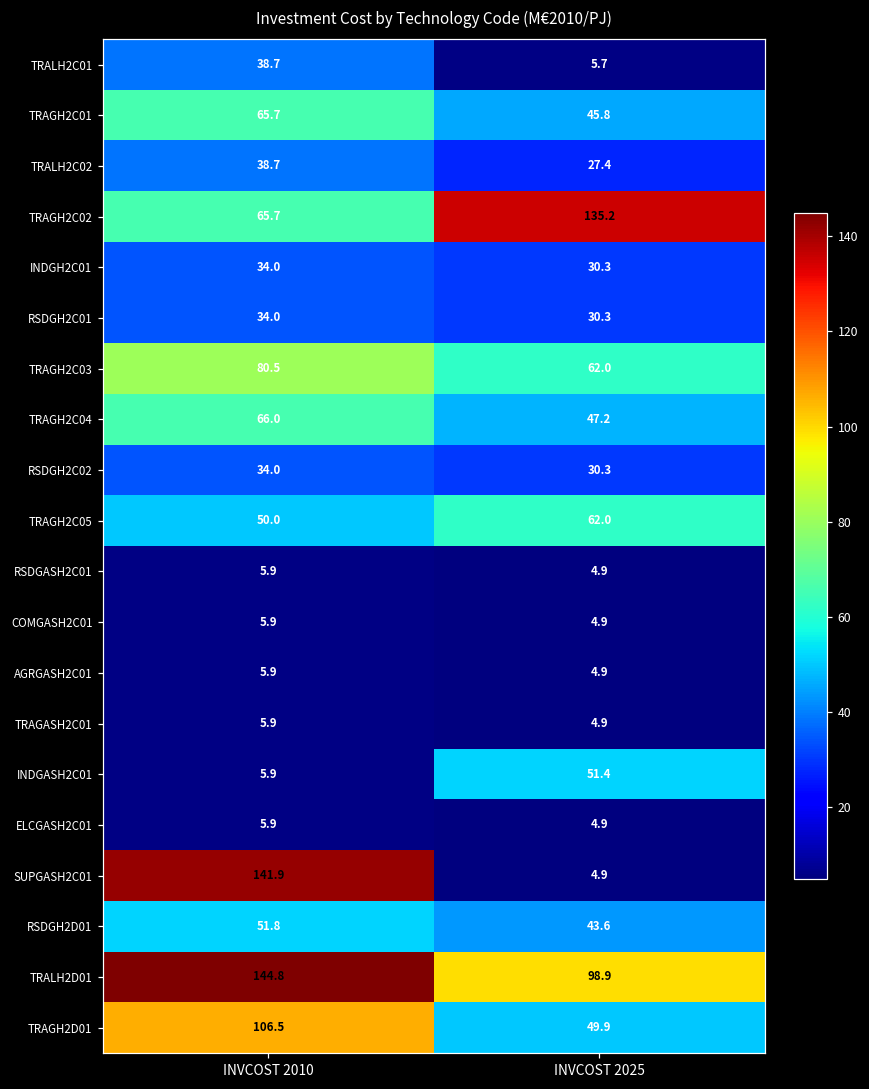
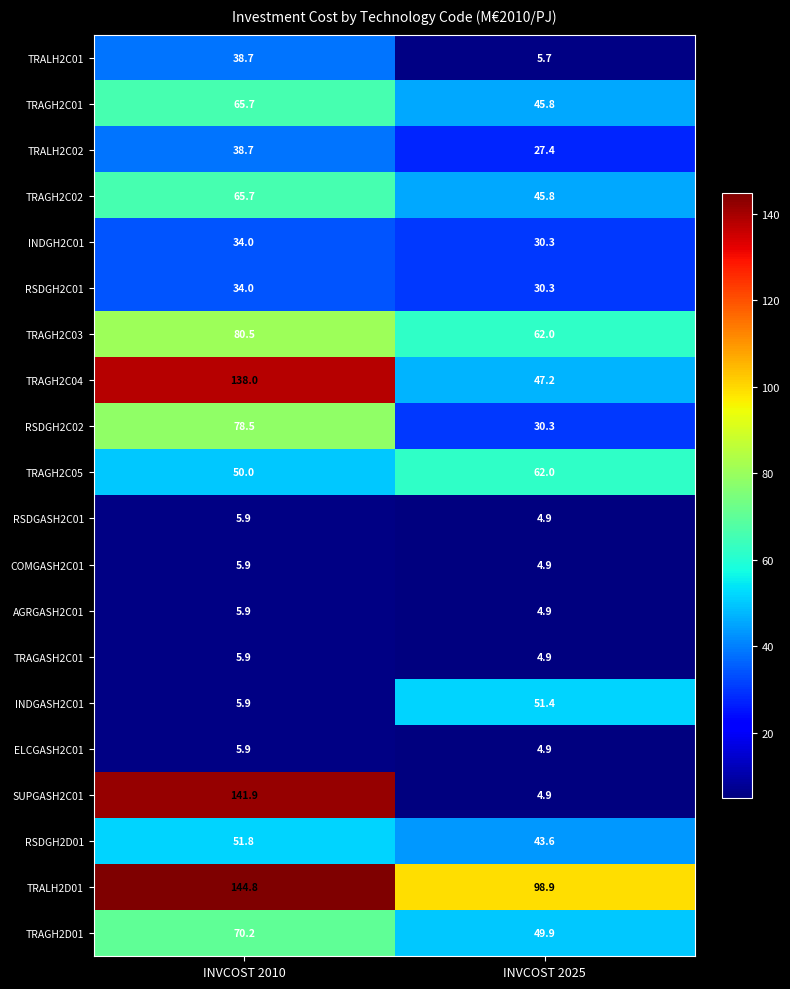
TRAGH2C02, INVCOST 2025: 135.2 -> 45.8
TRAGH2C04, INVCOST 2010: 66.0 -> 138.0
RSDGH2C02, INVCOST 2010: 34.0 -> 78.5
TRAGH2D01, INVCOST 2010: 106.5 -> 70.2
